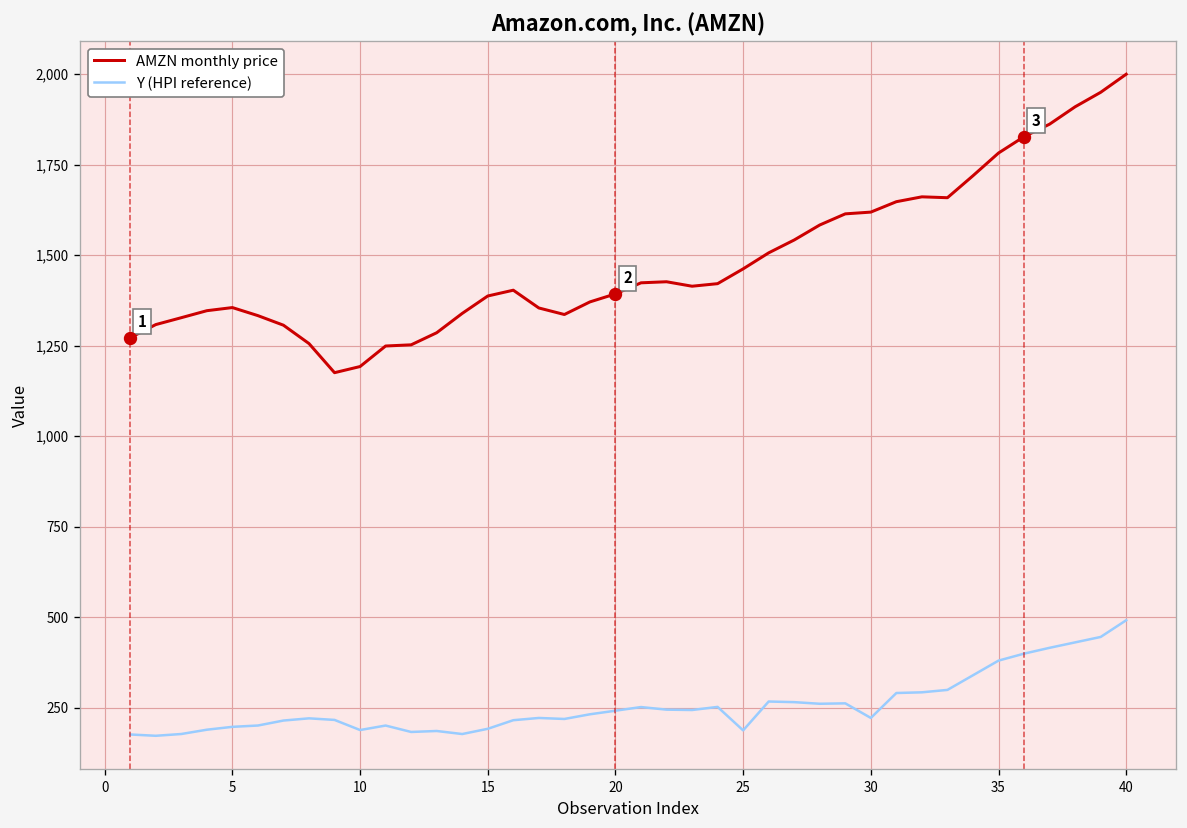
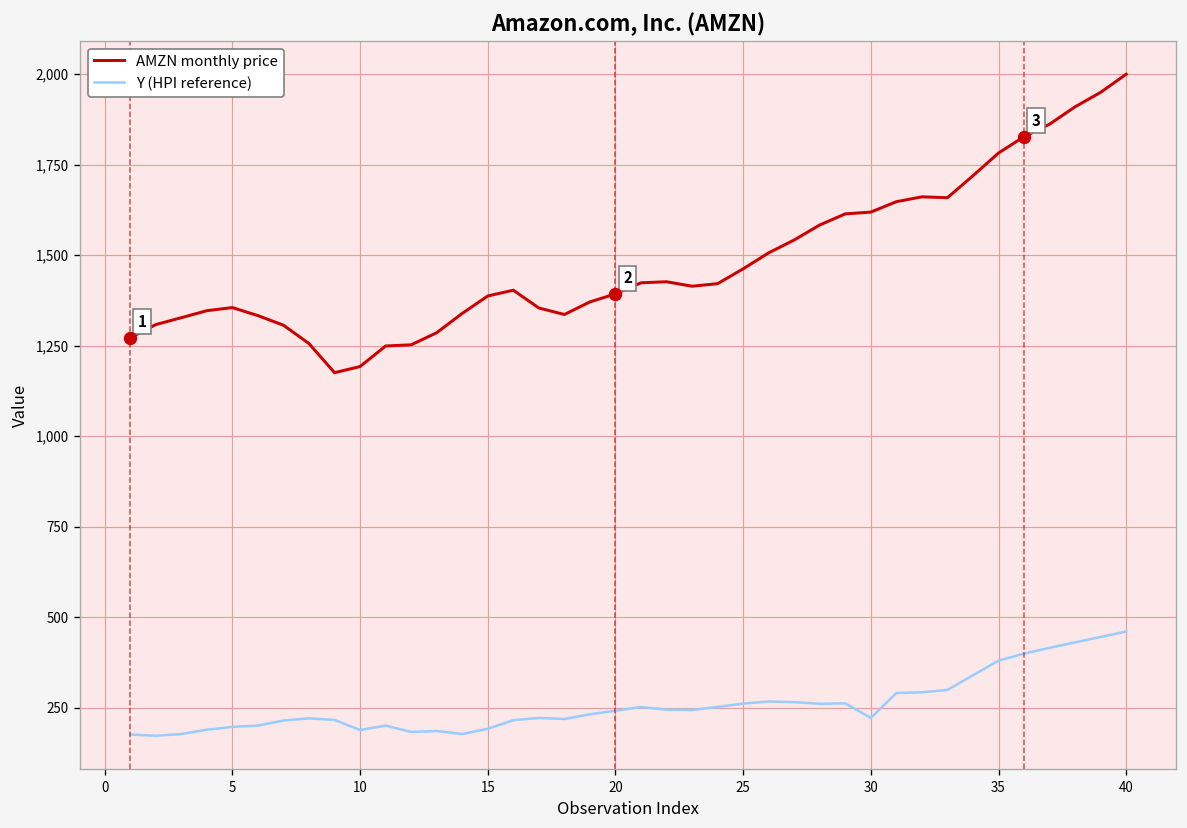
Y (HPI reference), 25: 190 -> 260
Y (HPI reference), 40: 490 -> 460
